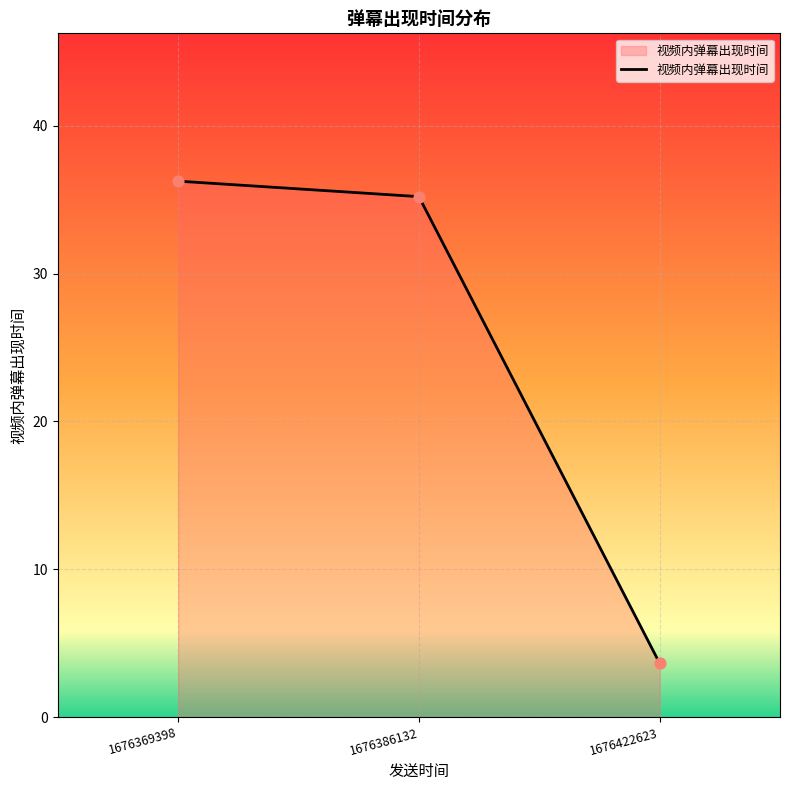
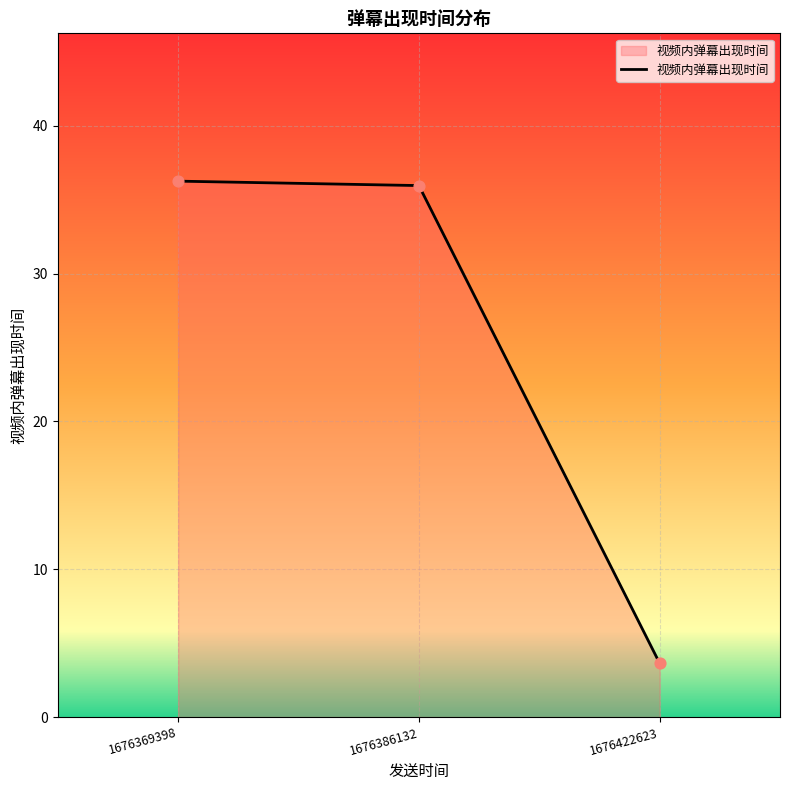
1676386132: 35.2 -> 36.0
